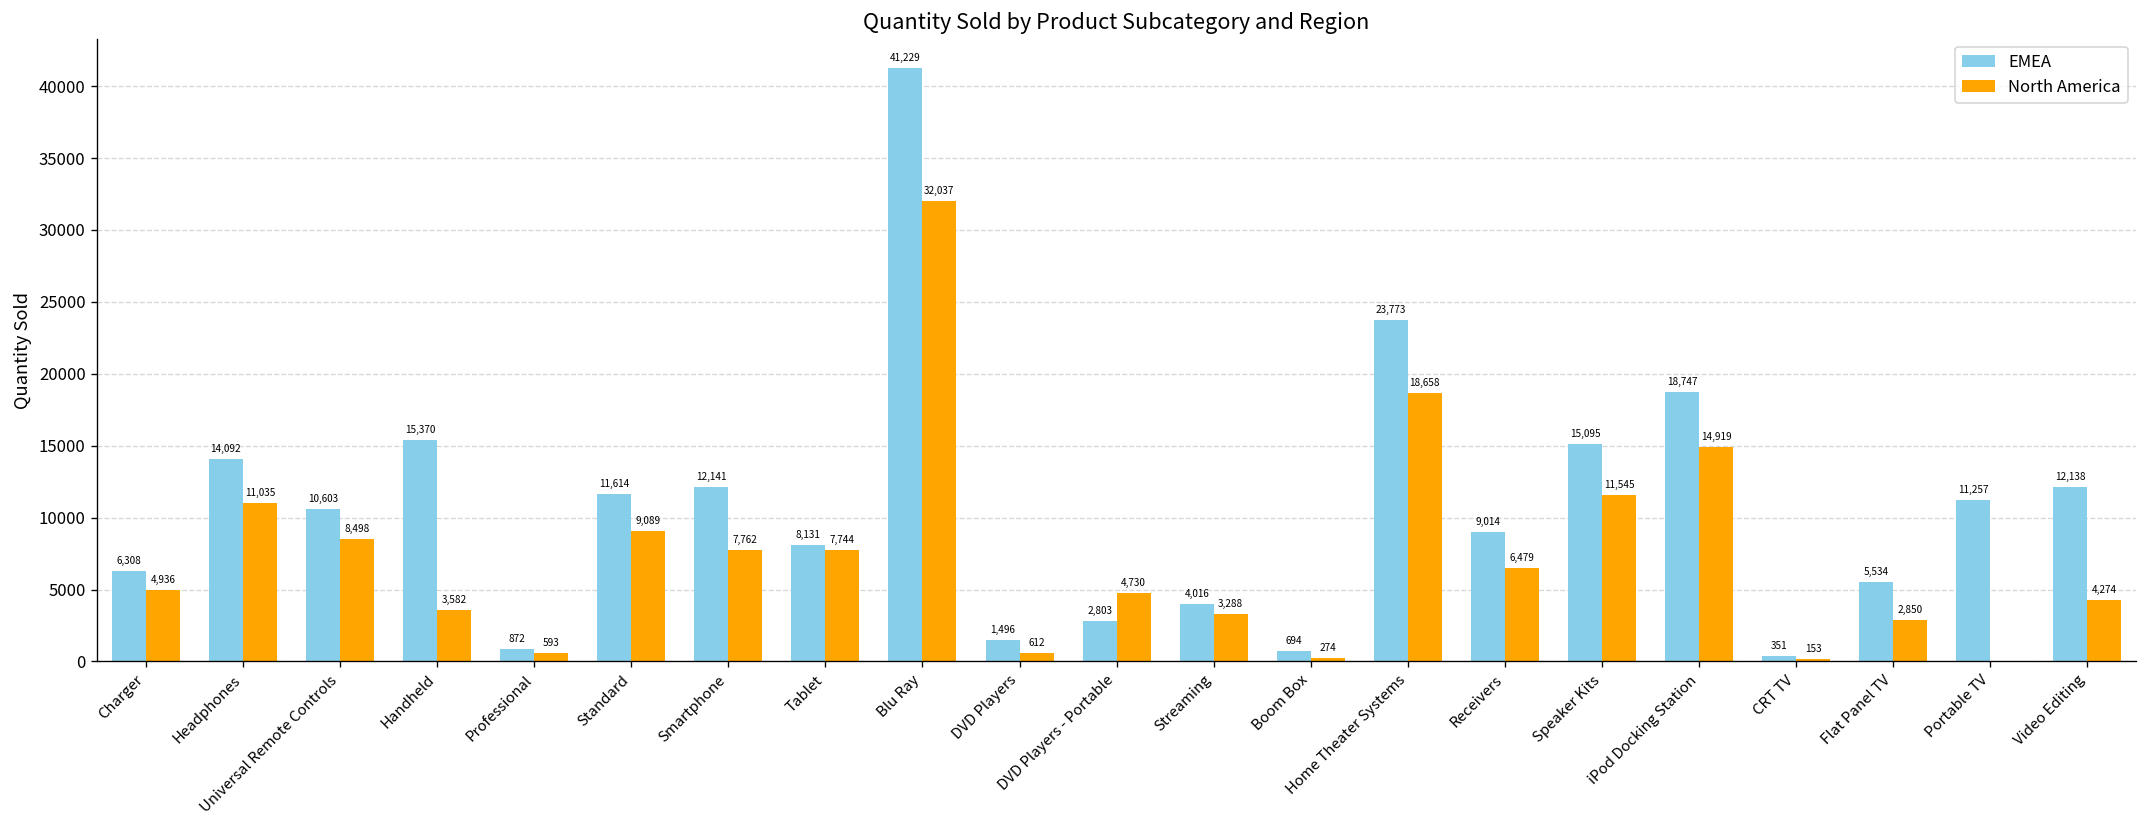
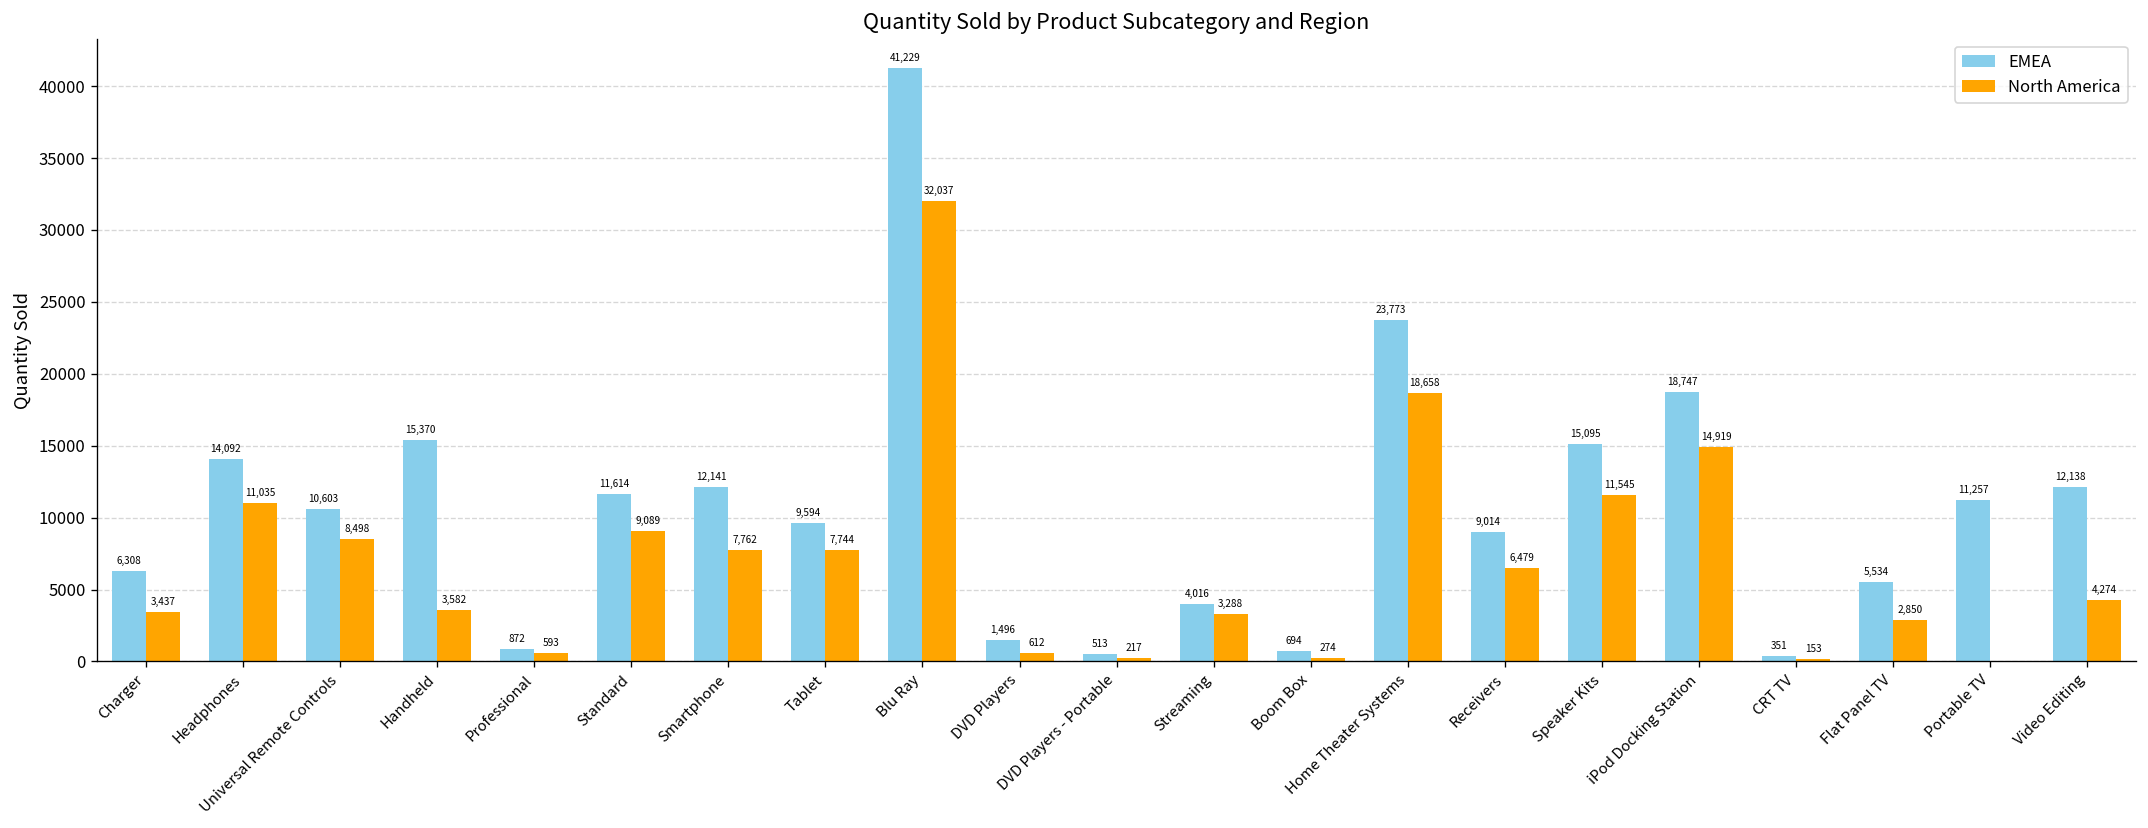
North America, Charger: 4,936 -> 3,437
EMEA, Tablet: 8,131 -> 9,594
EMEA, DVD Players - Portable: 2,803 -> 513
North America, DVD Players - Portable: 4,730 -> 217
